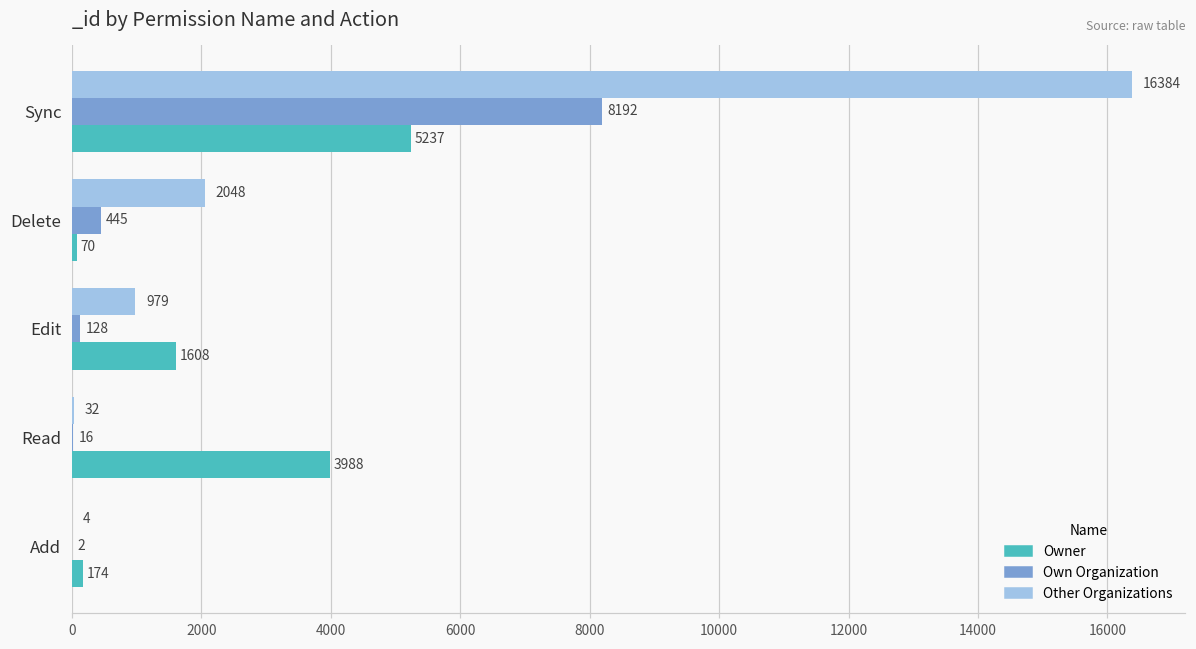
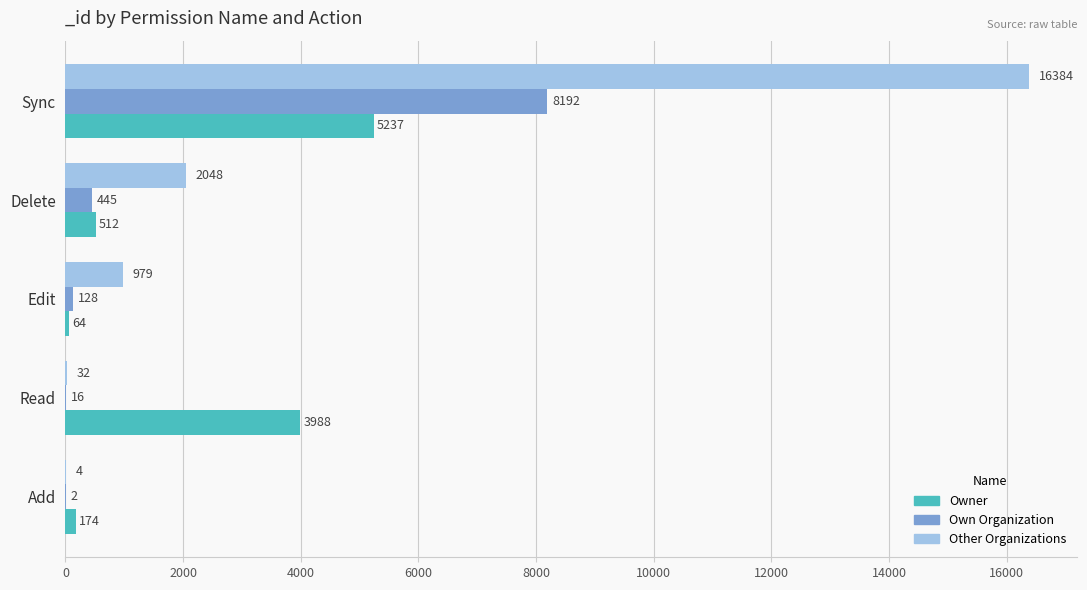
Owner, Delete: 70 -> 512
Owner, Edit: 1608 -> 64
